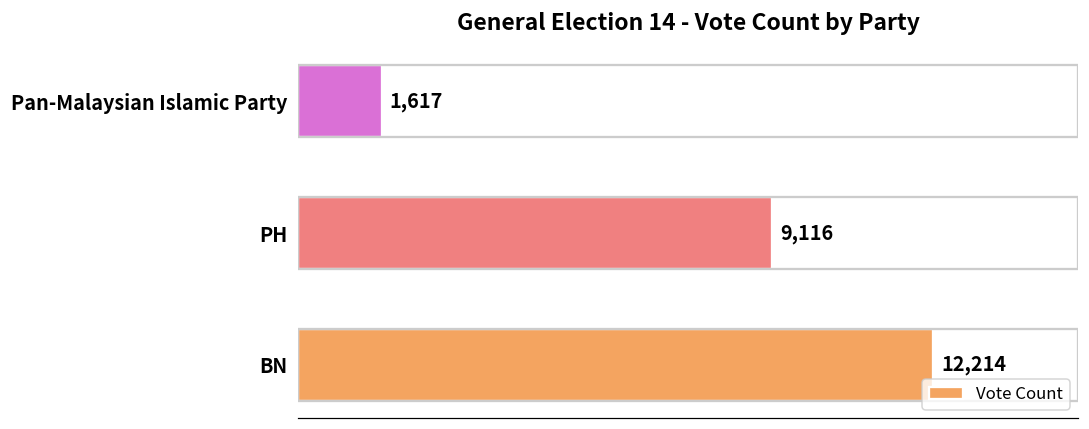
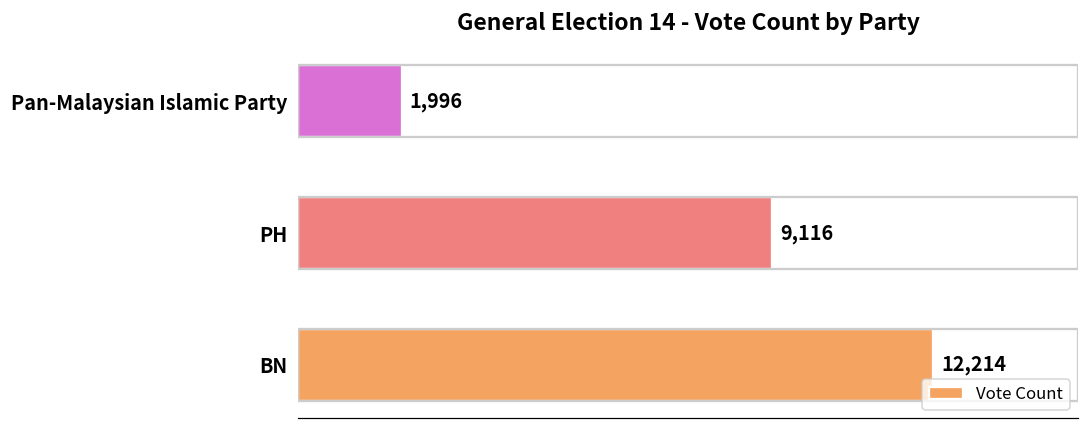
Pan-Malaysian Islamic Party: 1,617 -> 1,996
